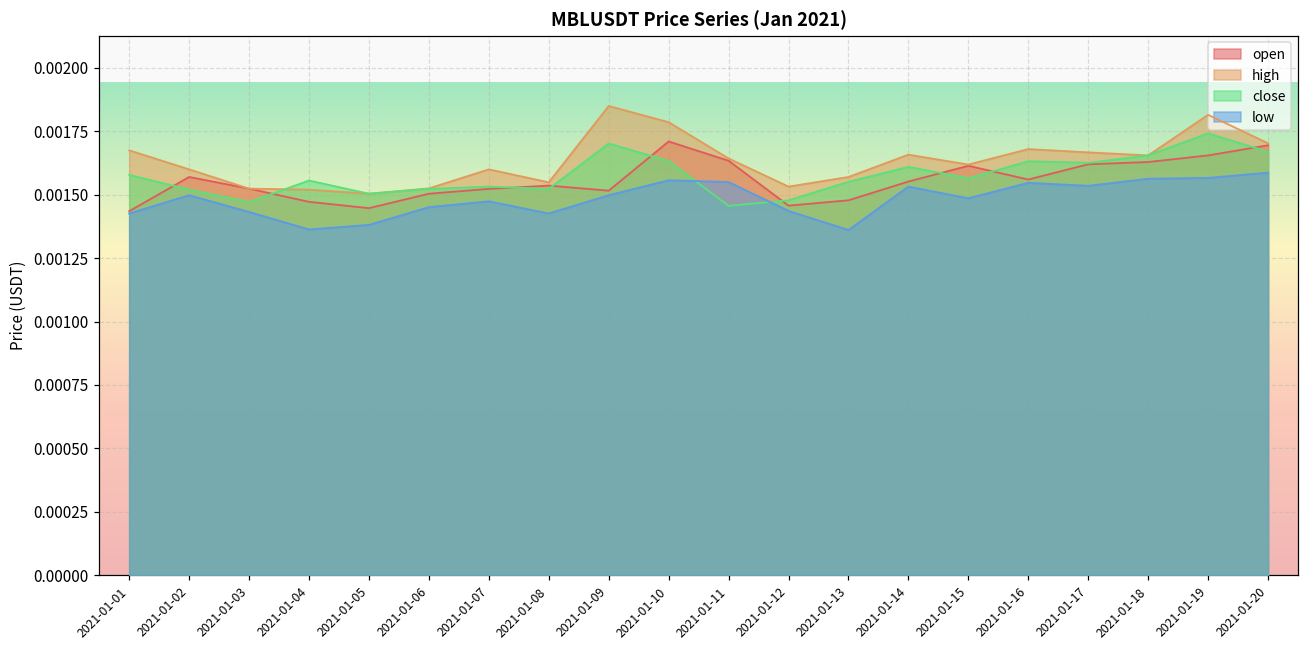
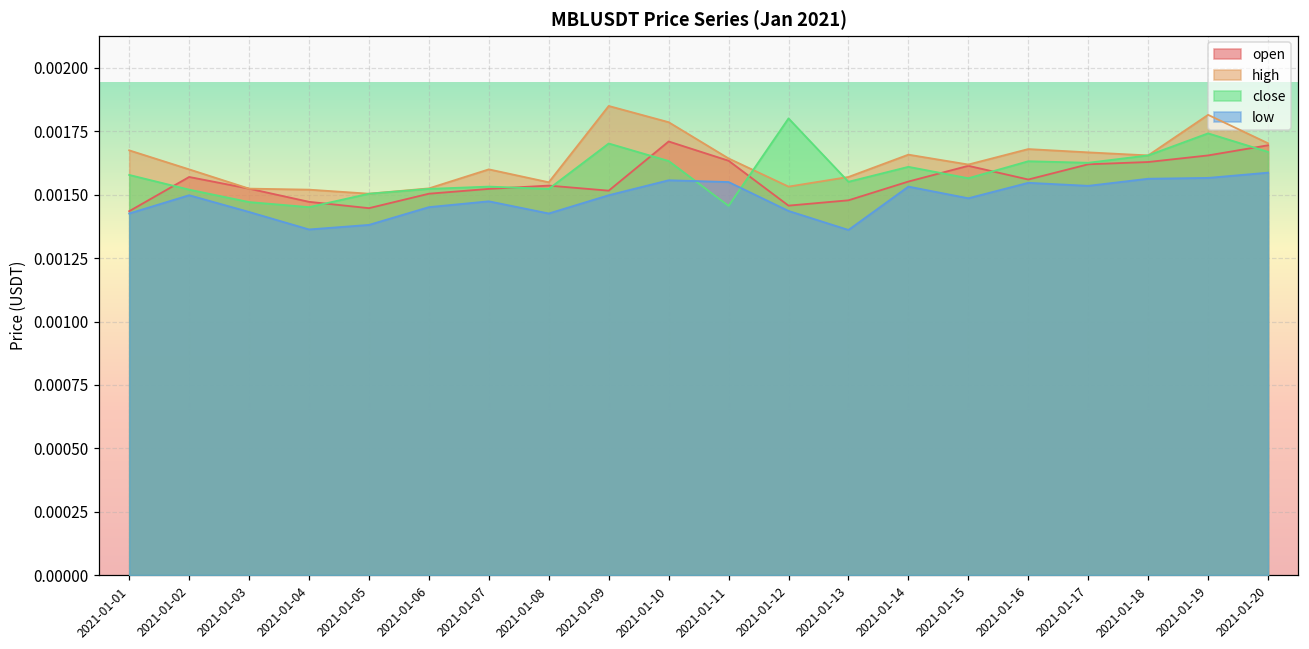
close, 2021-01-04: 0.00156 -> 0.00145
close, 2021-01-12: 0.00148 -> 0.00180
